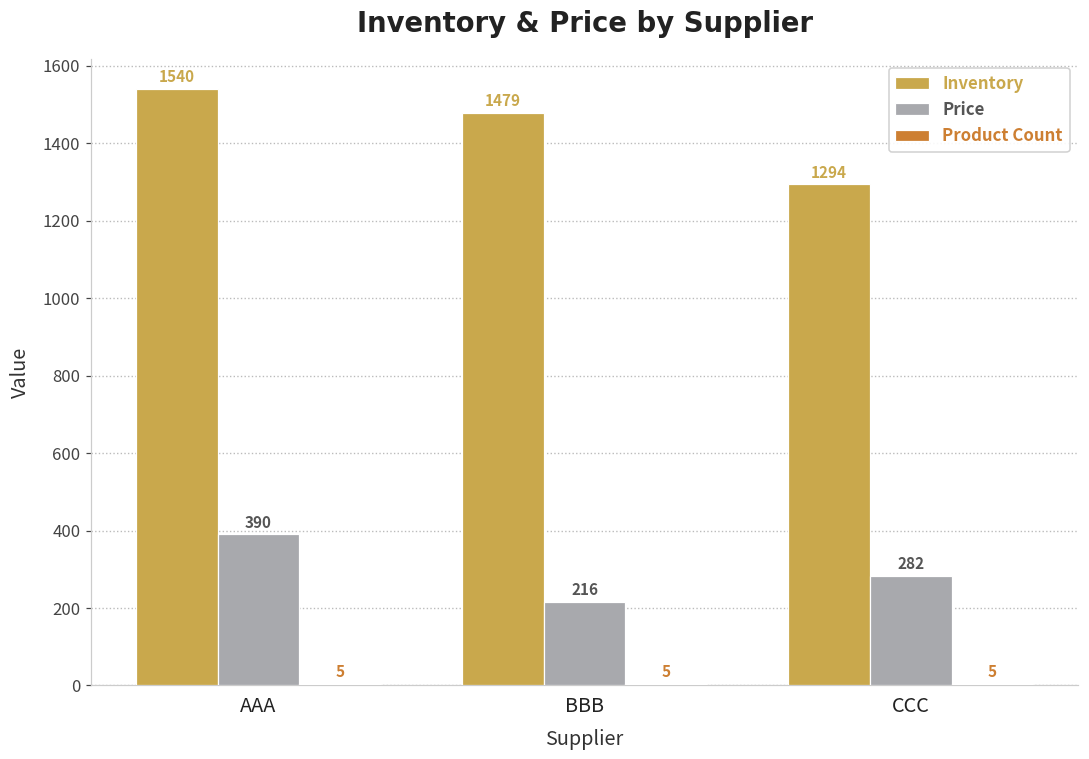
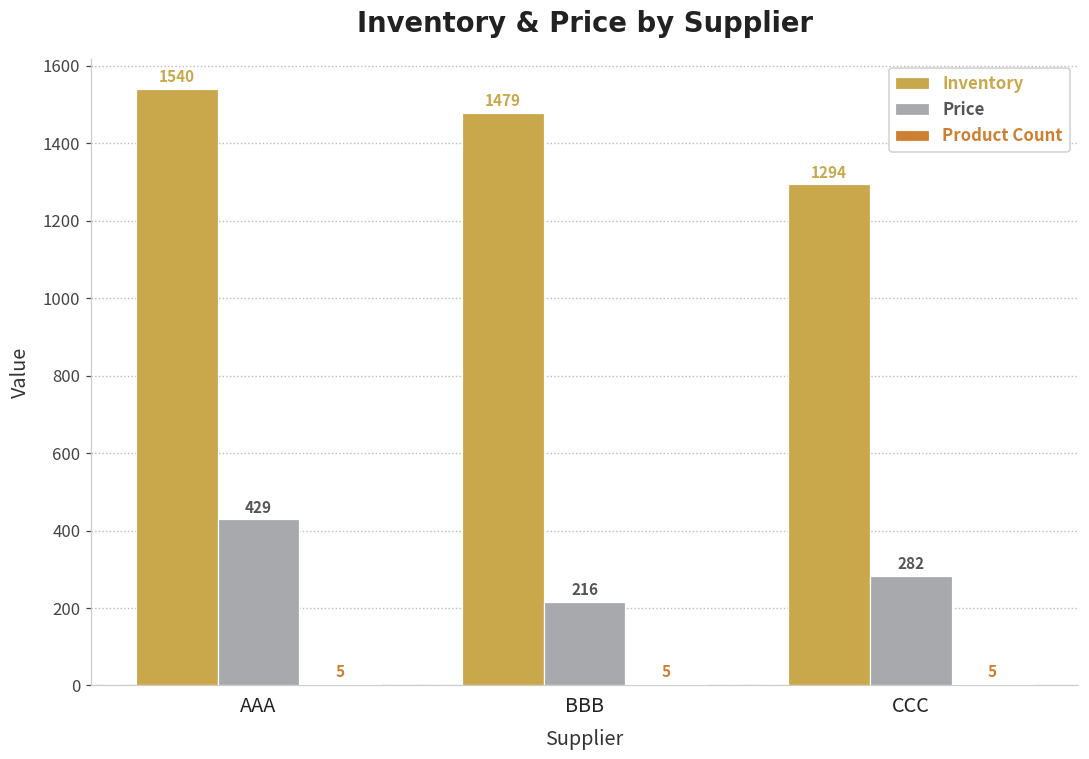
Price, AAA: 390 -> 429
